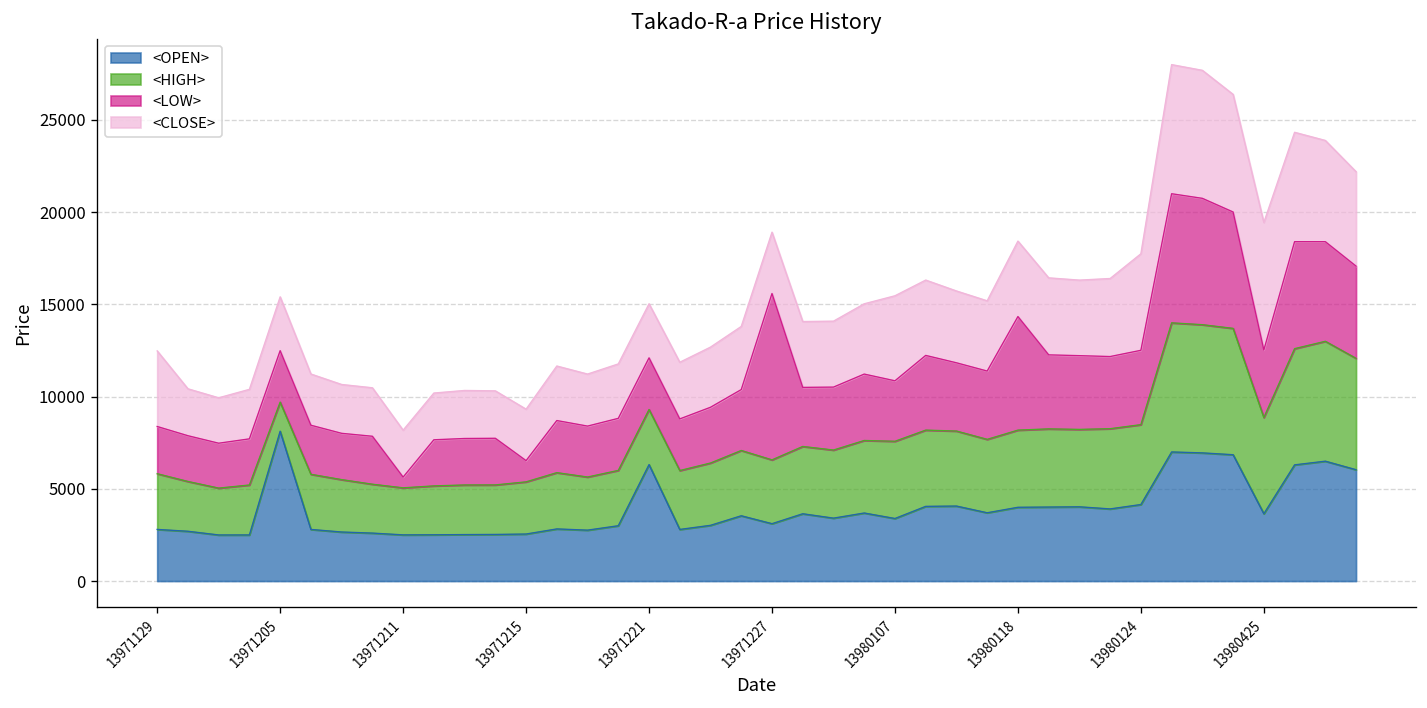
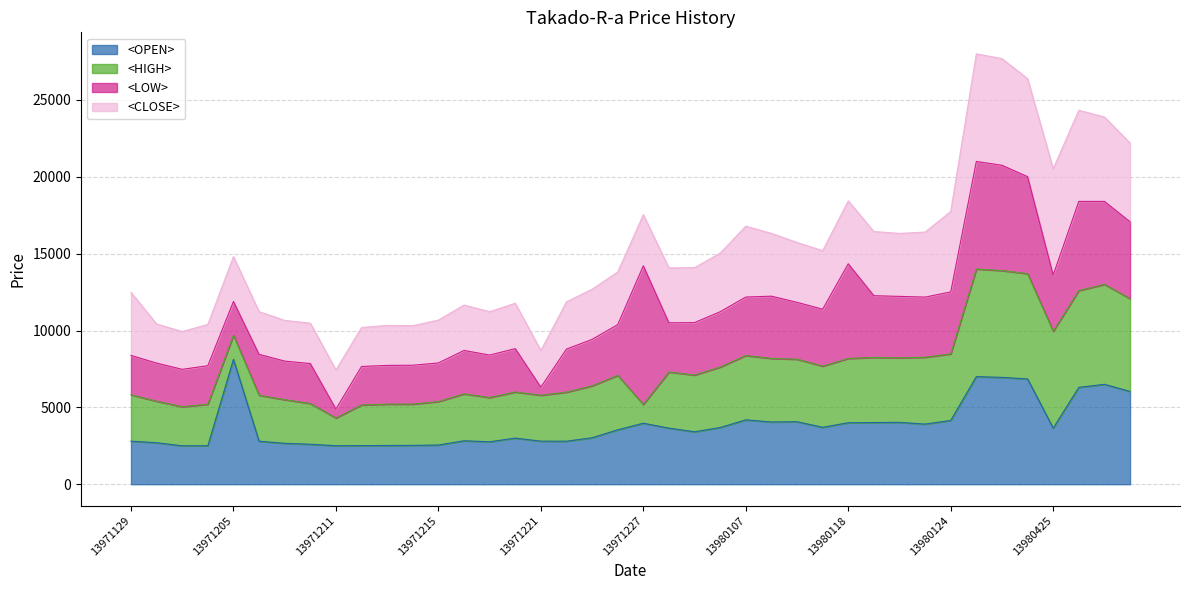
<LOW>, 13971205: 2800 -> 2200
<HIGH>, 13971211: 2600 -> 1800
<LOW>, 13971215: 1200 -> 2500
<OPEN>, 13971221: 6300 -> 2800
<LOW>, 13971221: 2800 -> 500
<CLOSE>, 13971221: 2900 -> 2400
<OPEN>, 13971227: 3100 -> 4000
<HIGH>, 13971227: 3500 -> 1200
<OPEN>, 13980107: 3400 -> 4200
<LOW>, 13980107: 3300 -> 3800
<HIGH>, 13980425: 5200 -> 6300
